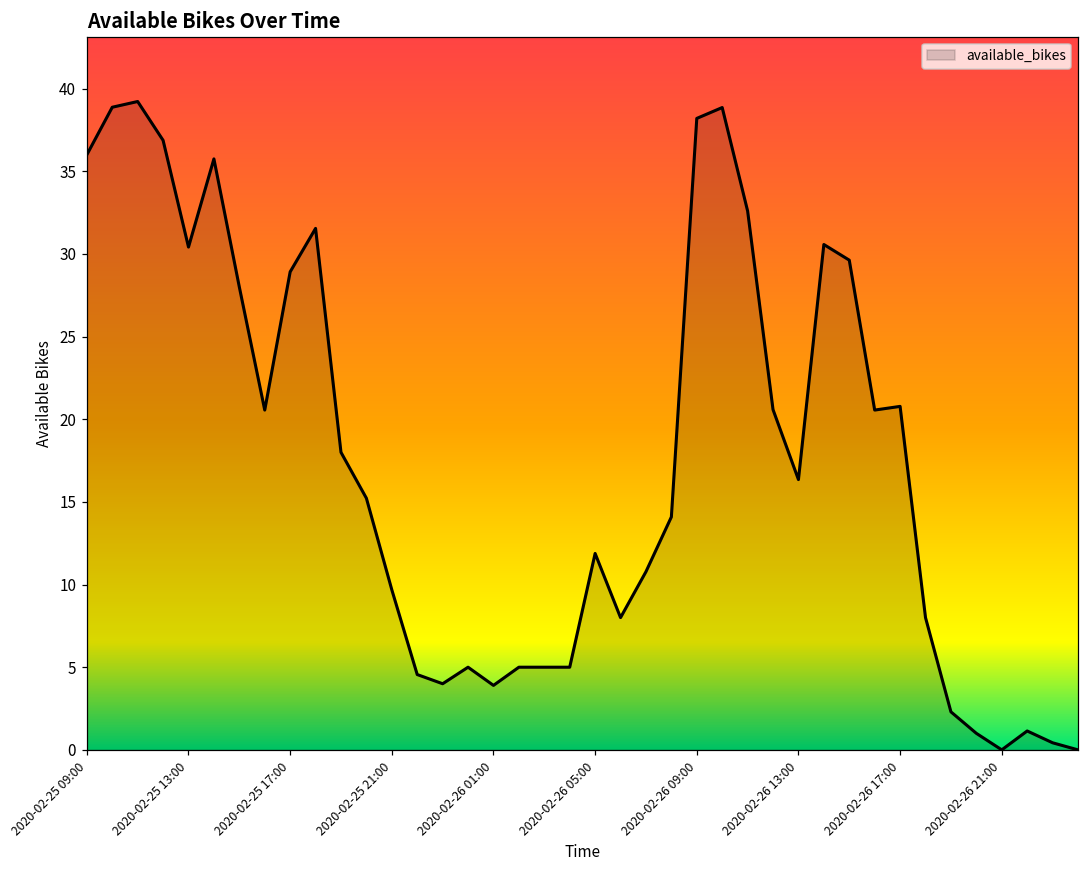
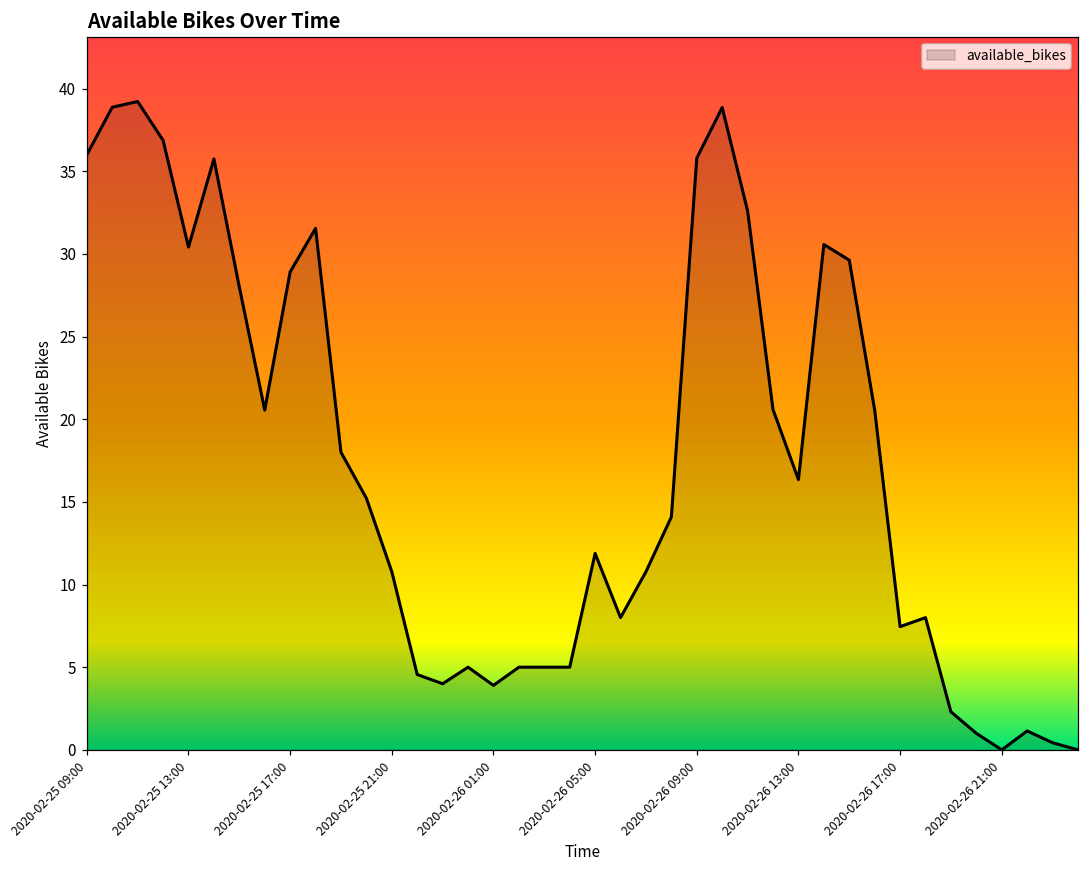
2020-02-25 21:00: 9.7 -> 10.8
2020-02-26 09:00: 38.2 -> 35.8
2020-02-26 17:00: 20.8 -> 7.5
